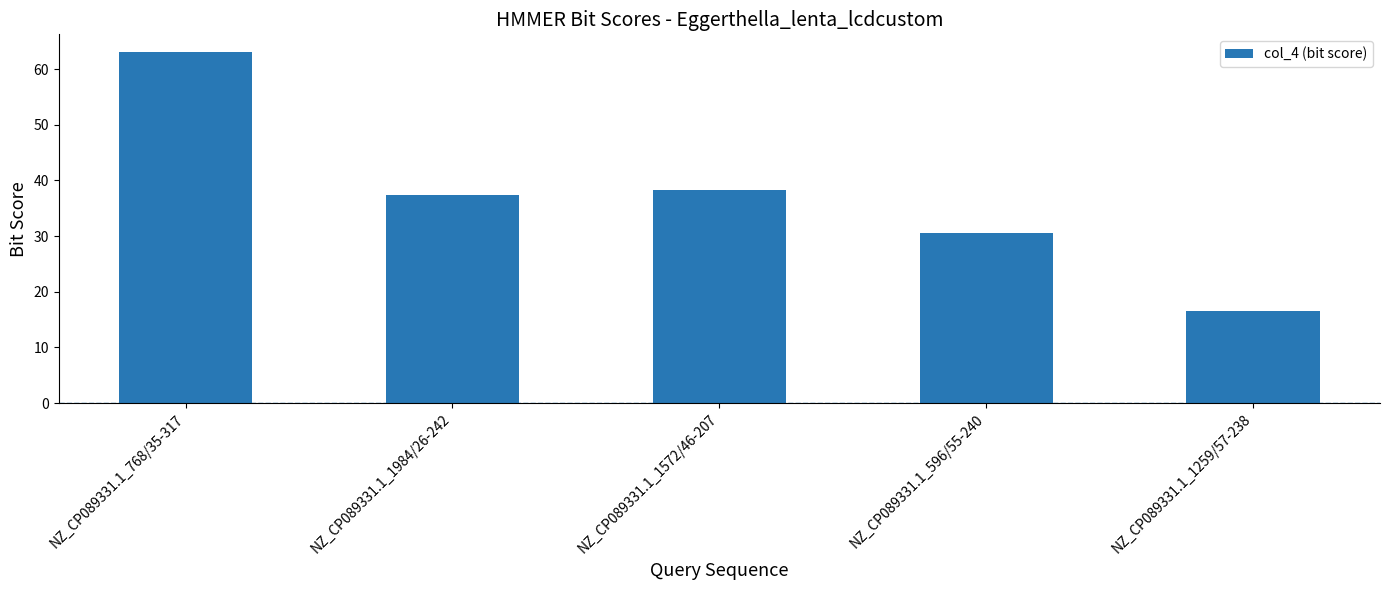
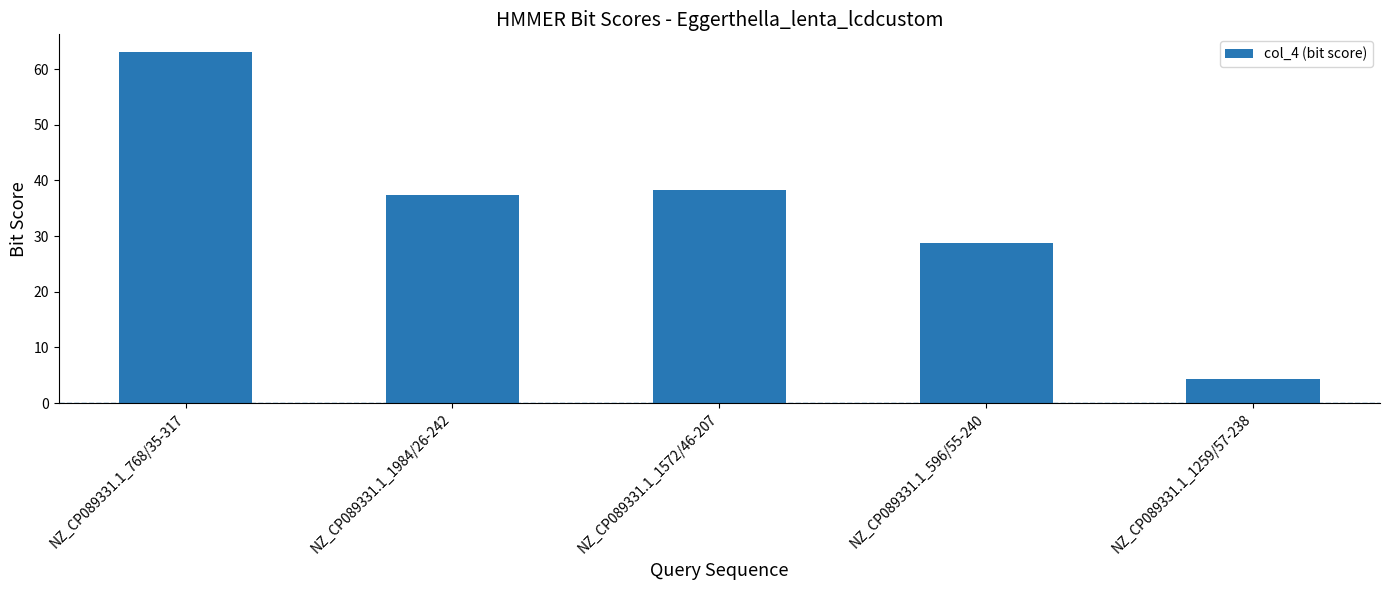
NZ_CP089331.1_596/55-240: 31 -> 29
NZ_CP089331.1_1259/57-238: 17 -> 4
